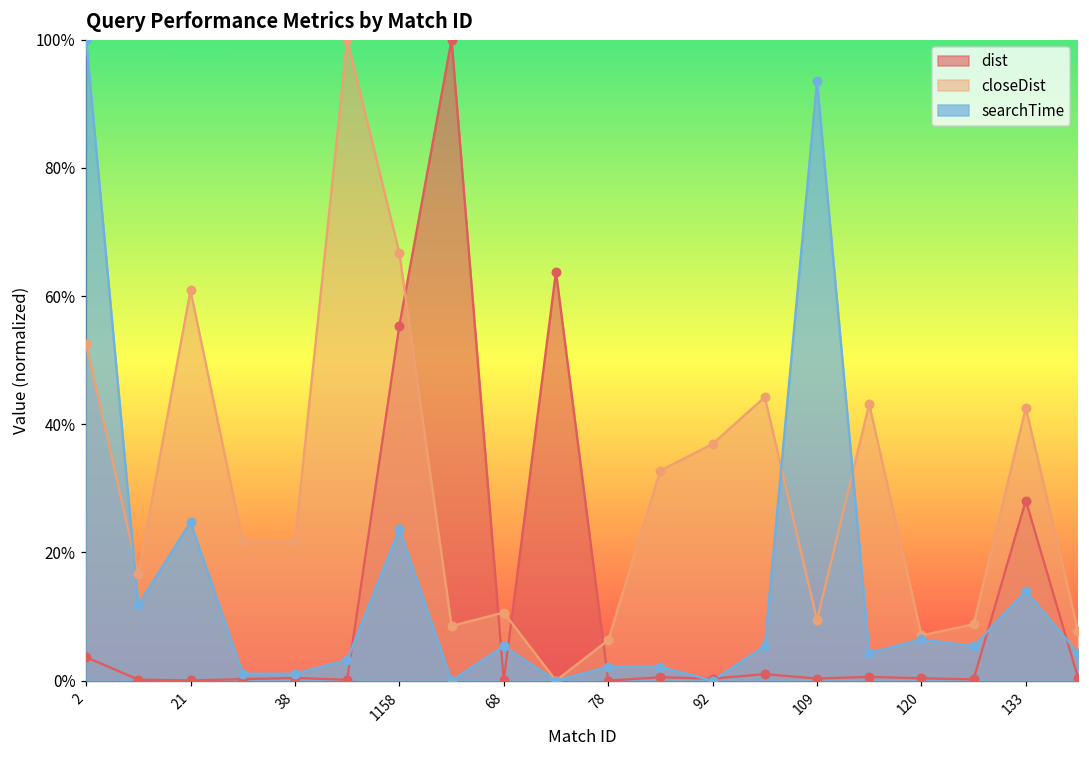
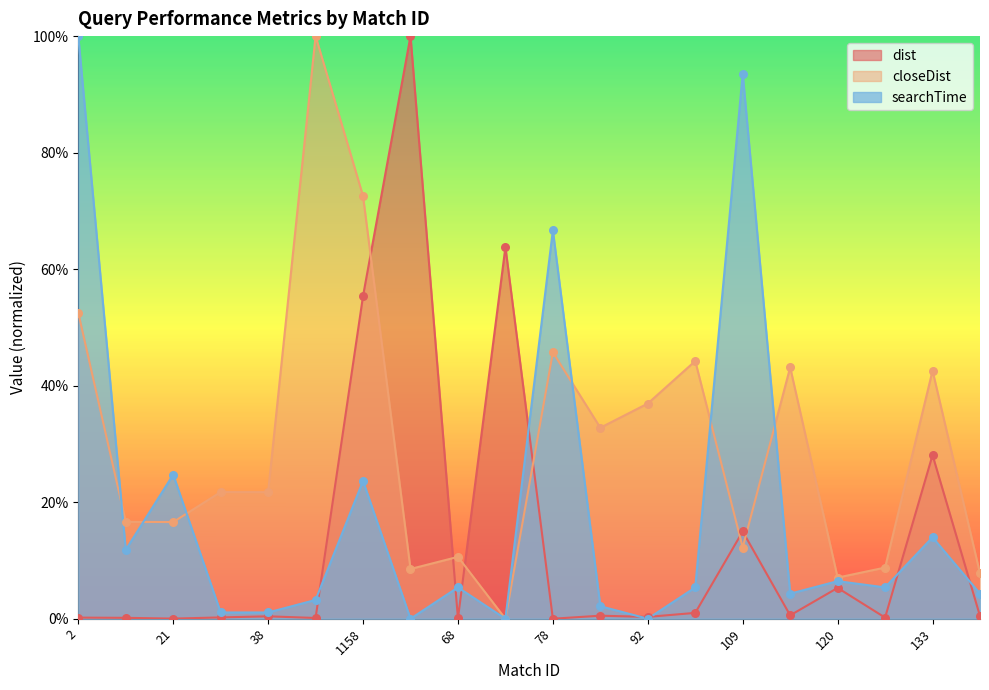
dist, 2: 4% -> 0%
closeDist, 21: 61% -> 17%
closeDist, 1158: 67% -> 73%
closeDist, 78: 6% -> 46%
searchTime, 78: 2% -> 67%
dist, 109: 0% -> 15%
closeDist, 109: 9% -> 12%
dist, 120: 0% -> 5%
